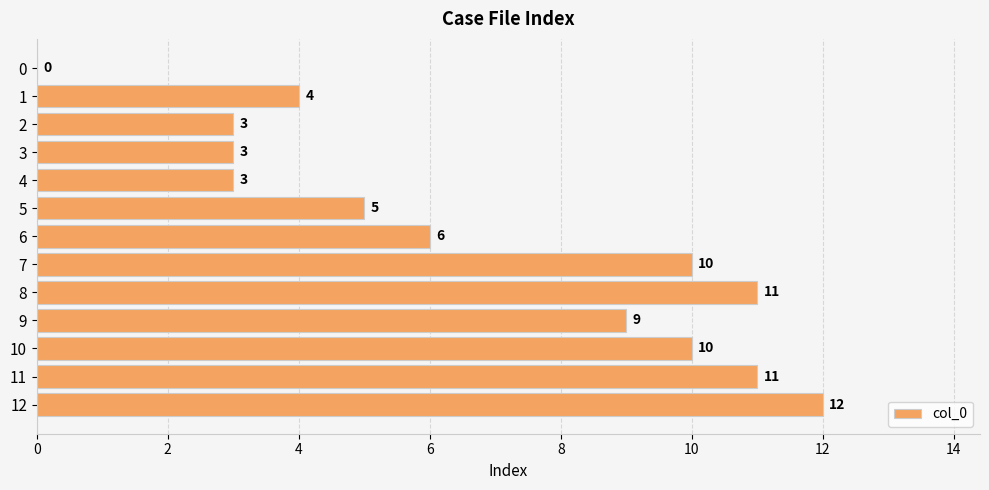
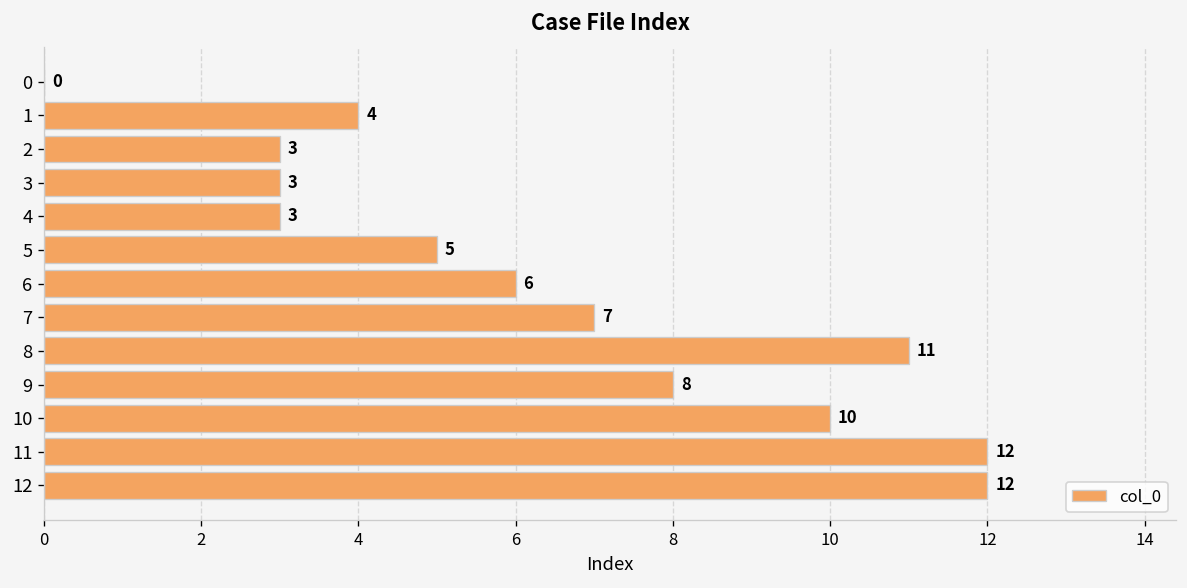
7: 10 -> 7
9: 9 -> 8
11: 11 -> 12
